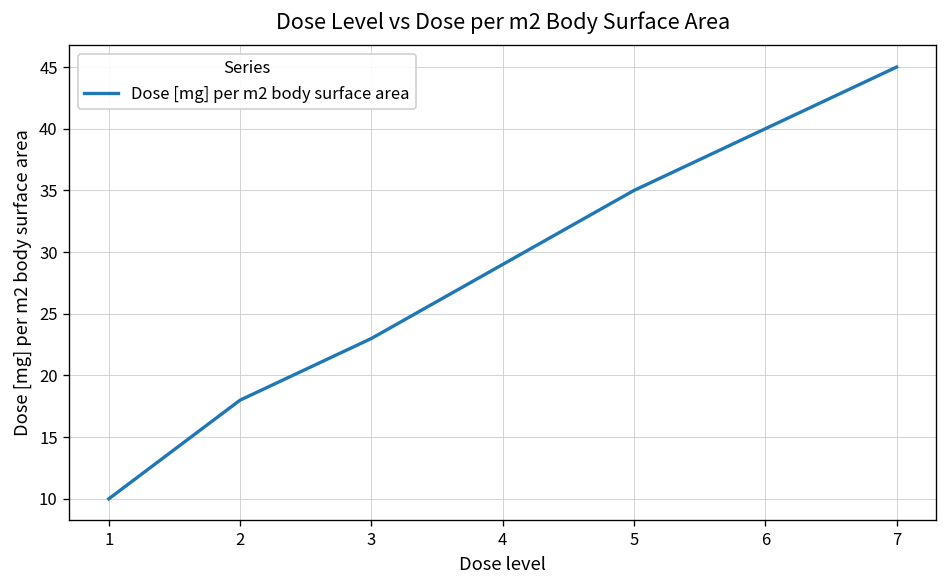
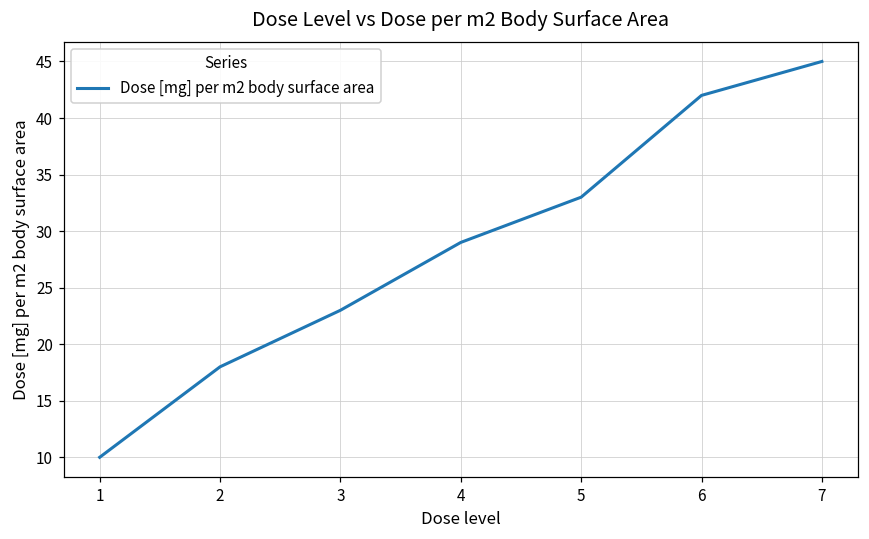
5: 35 -> 33
6: 40 -> 42
